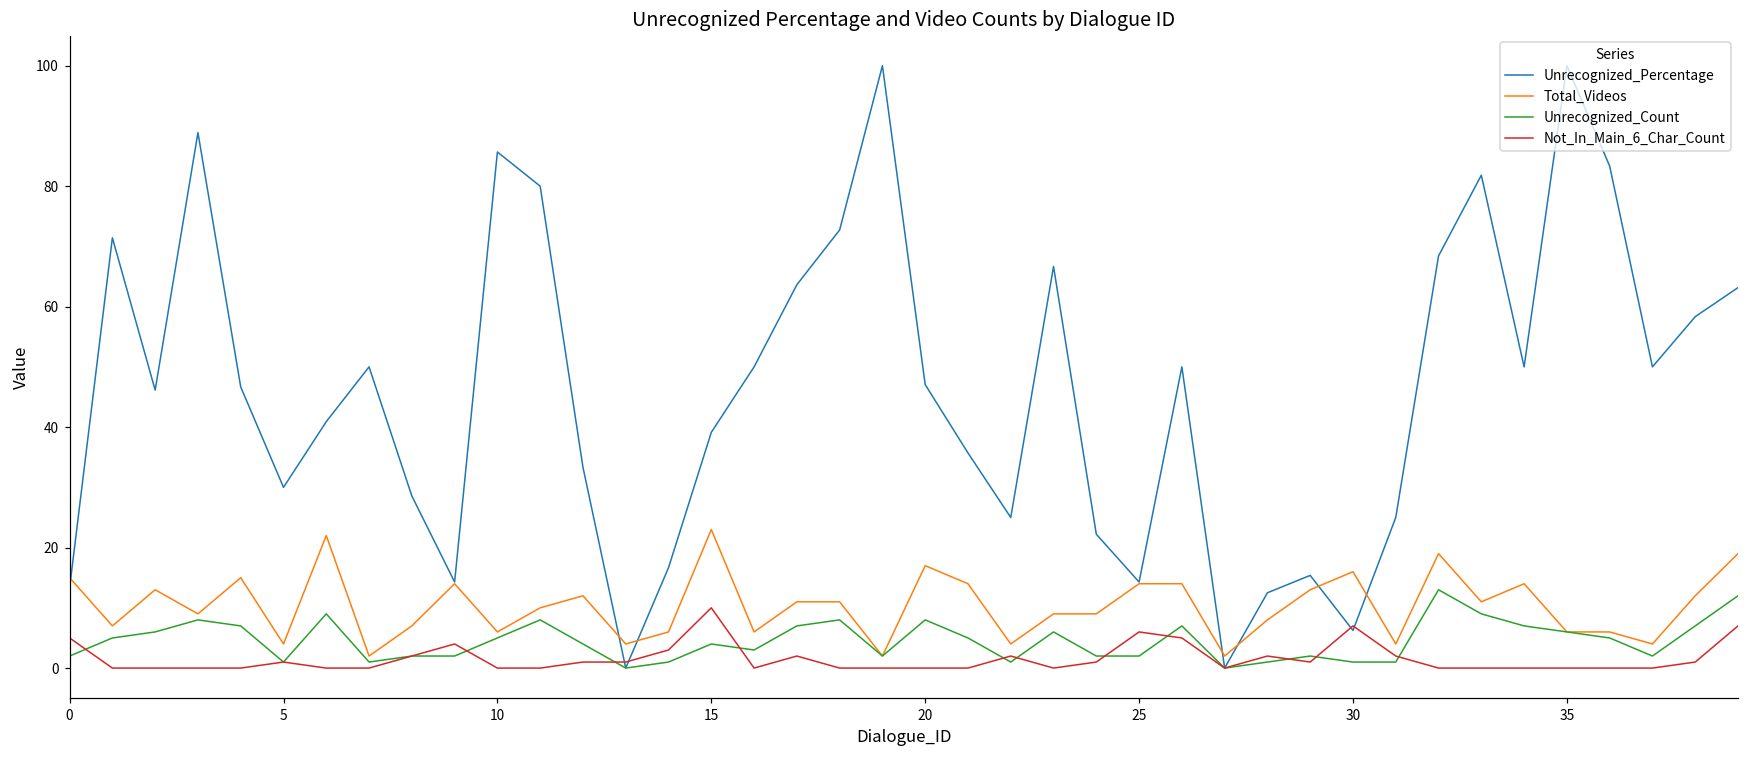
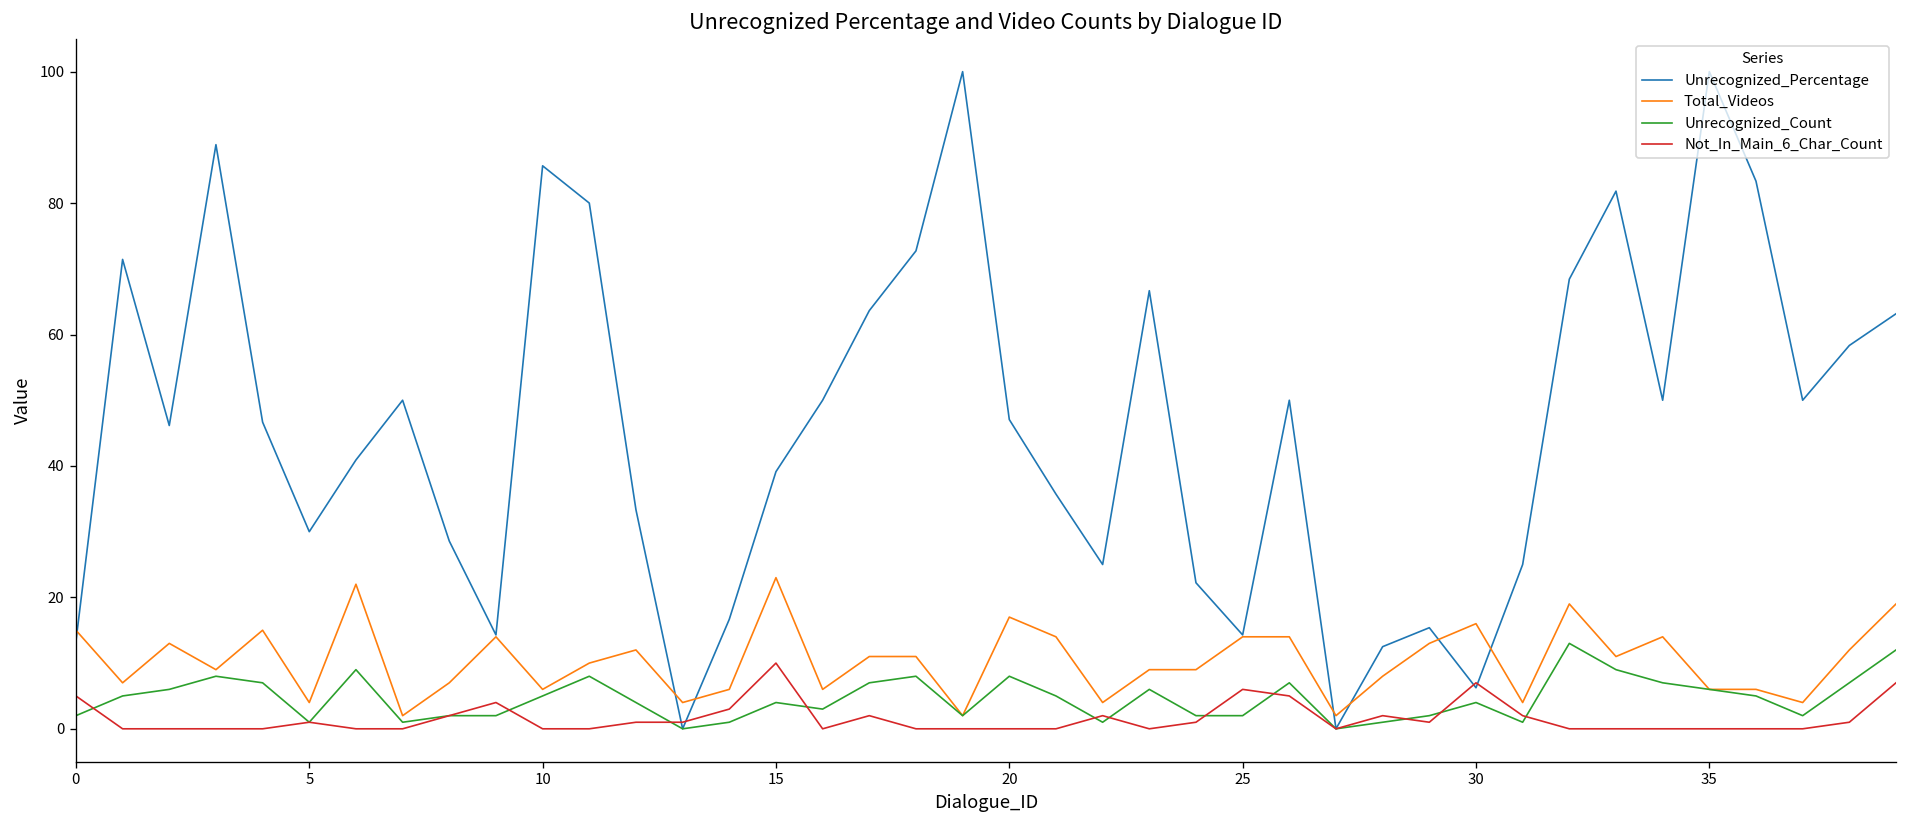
Unrecognized_Count, 30: 1 -> 4
